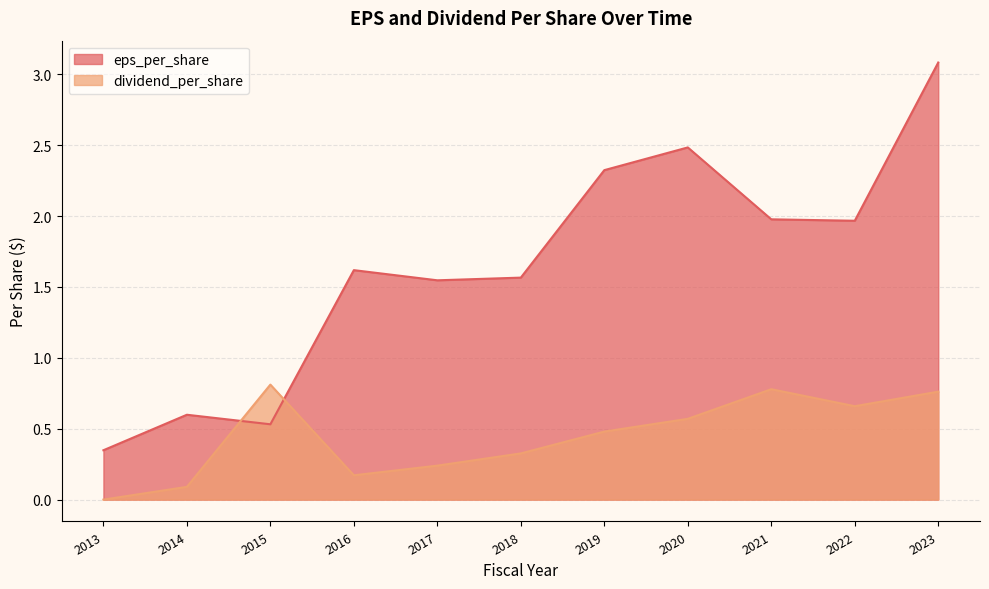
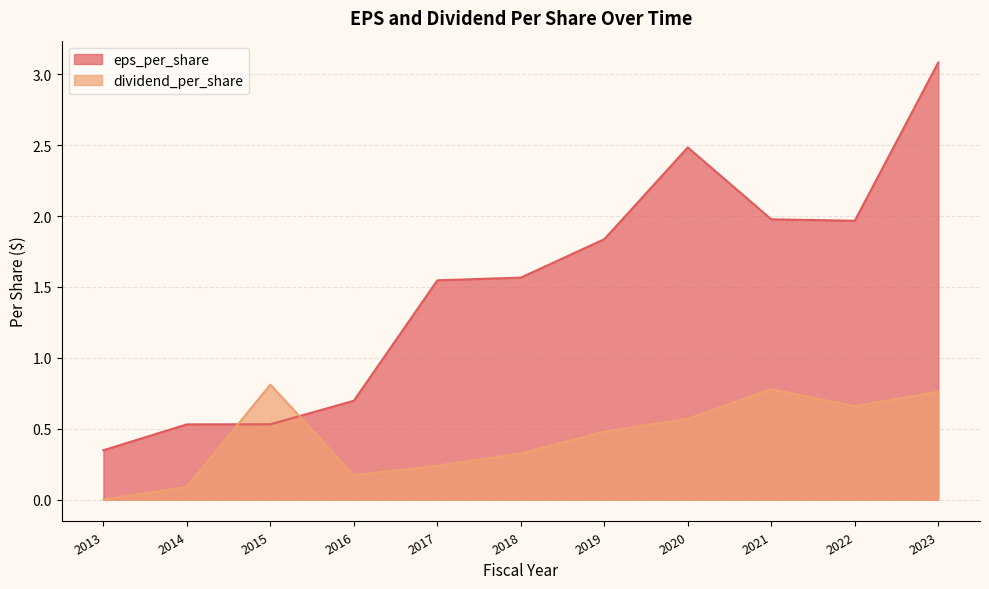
eps_per_share, 2014: 0.60 -> 0.53
eps_per_share, 2016: 1.62 -> 0.70
eps_per_share, 2019: 2.32 -> 1.84
